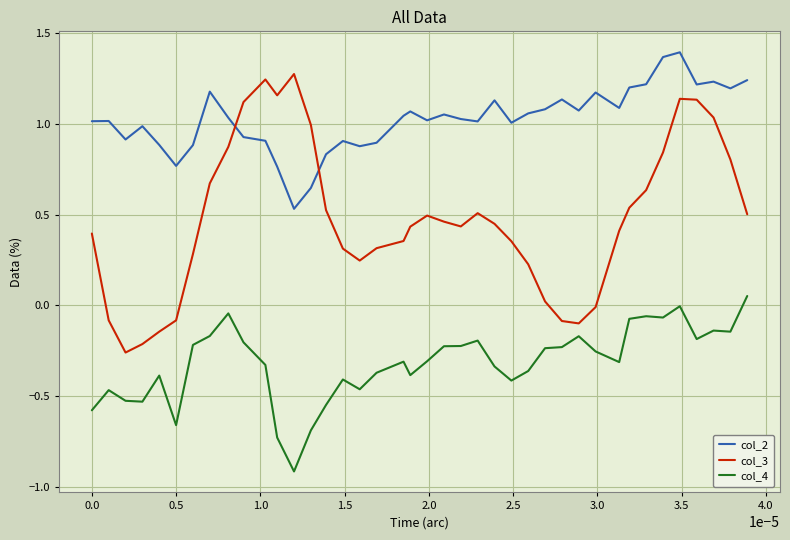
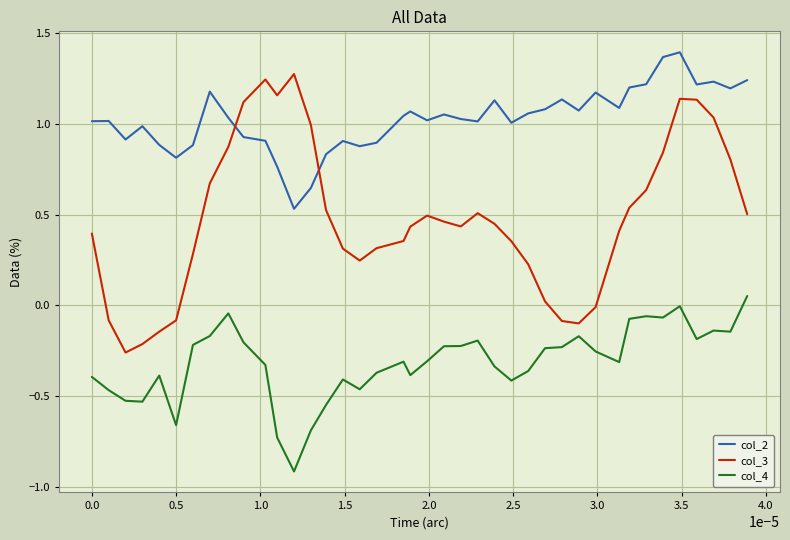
col_4, 0.0: -0.58 -> -0.39
col_2, 0.5: 0.77 -> 0.81
